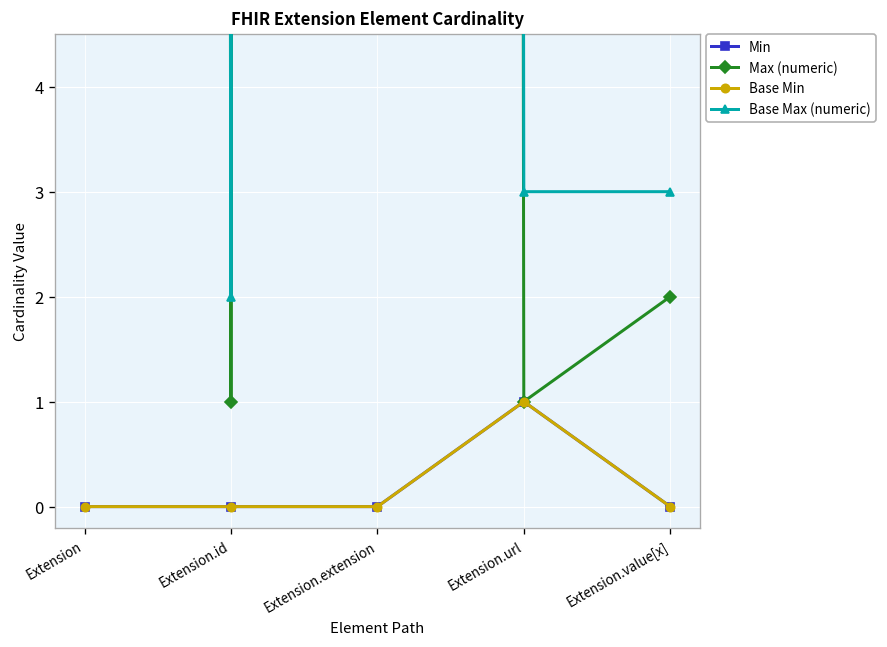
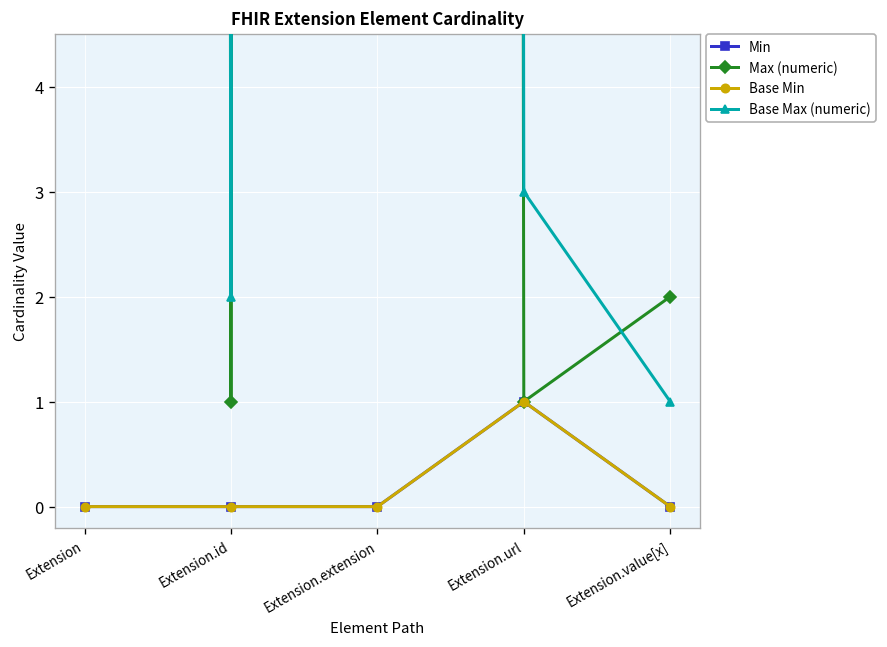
Base Max (numeric), Extension.value[x]: 3 -> 1
